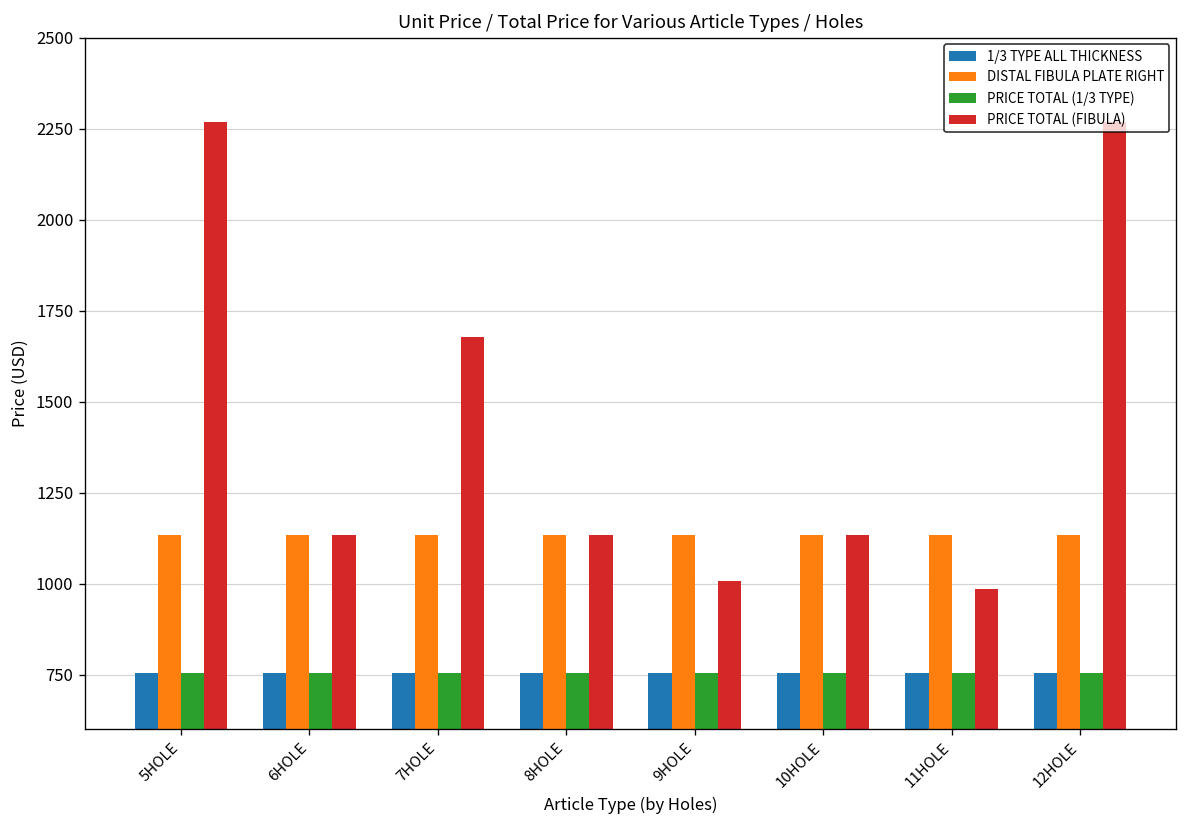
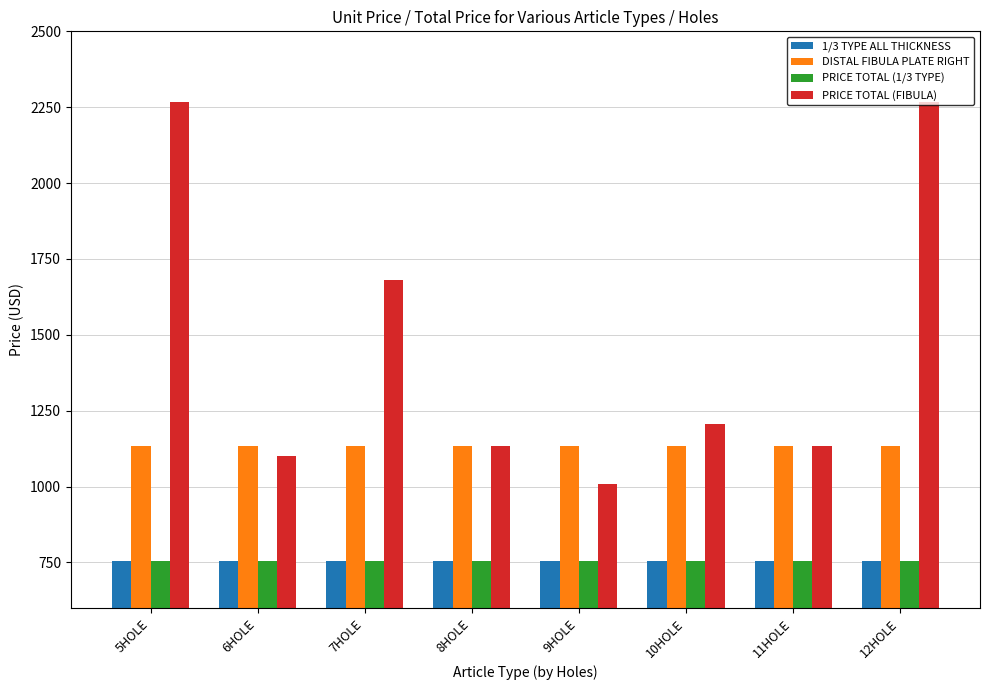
PRICE TOTAL (FIBULA), 6HOLE: 1130 -> 1100
PRICE TOTAL (FIBULA), 10HOLE: 1130 -> 1210
PRICE TOTAL (FIBULA), 11HOLE: 990 -> 1130
